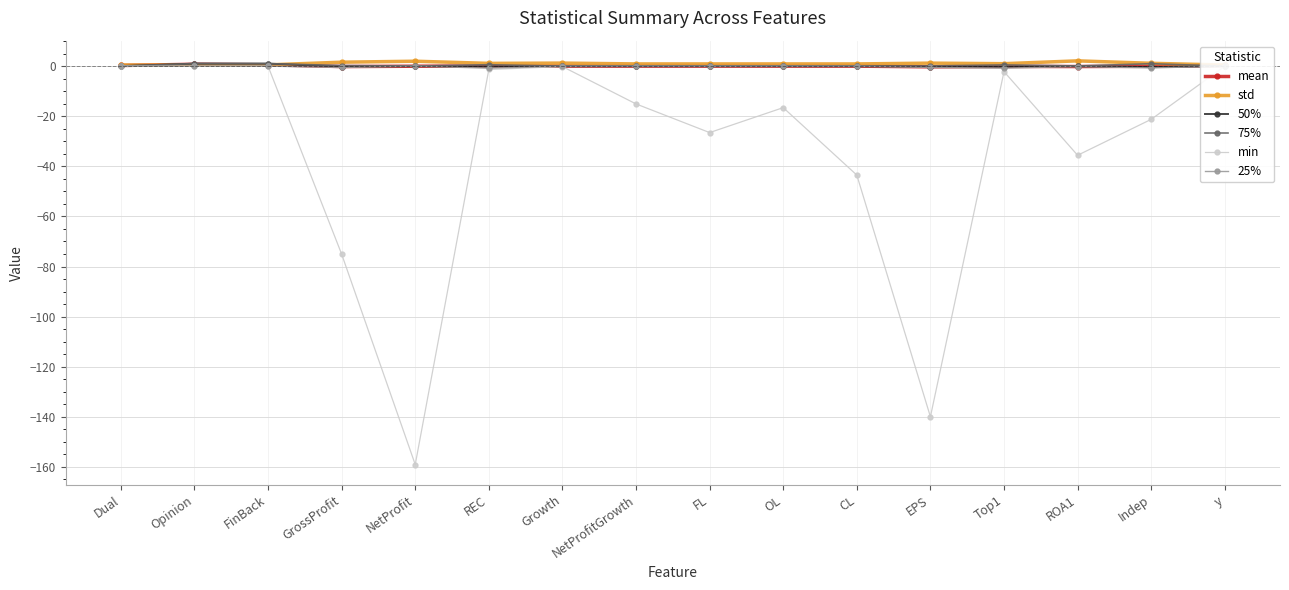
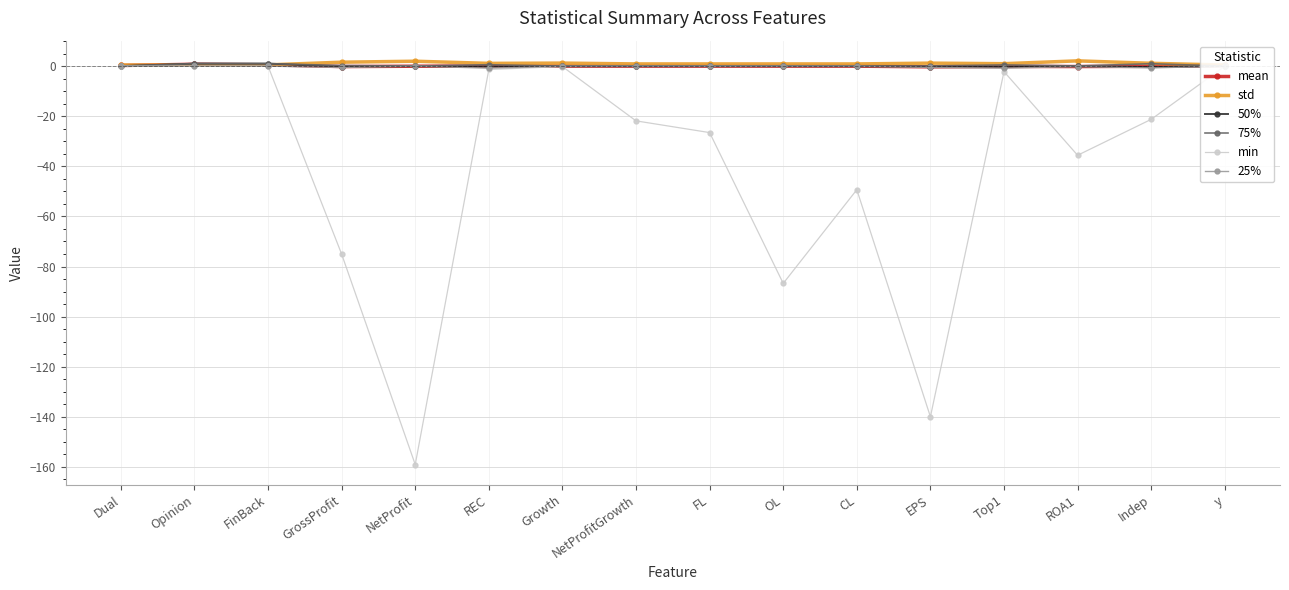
min, NetProfitGrowth: -15 -> -22
min, OL: -17 -> -87
min, CL: -44 -> -49
